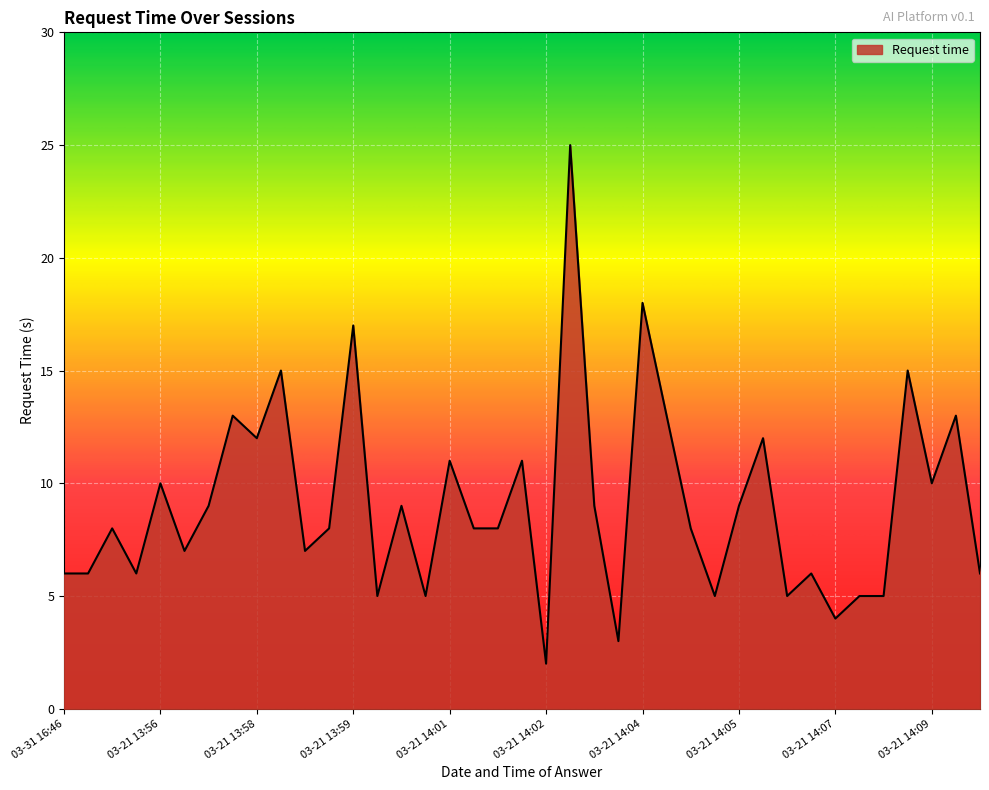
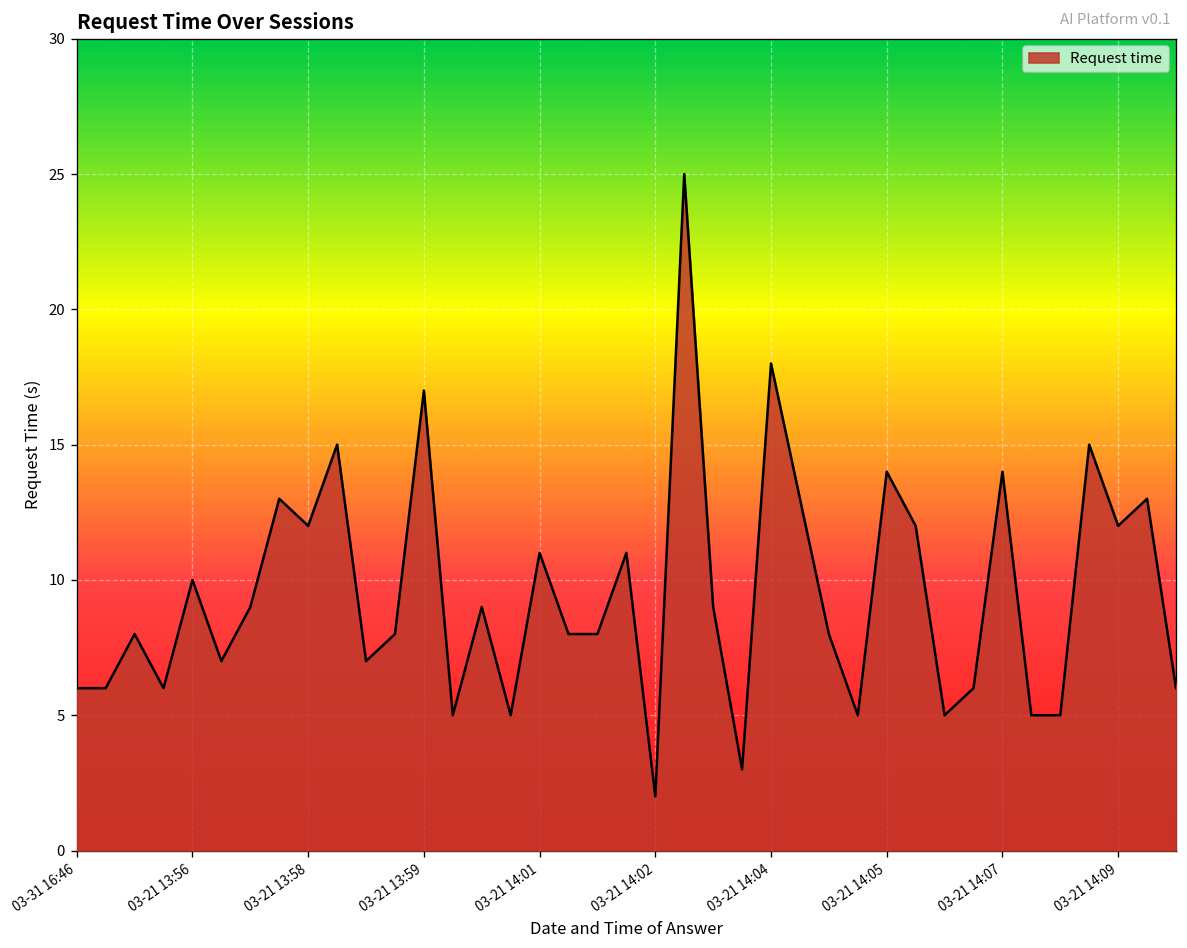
03-21 14:05: 9 -> 14
03-21 14:07: 4 -> 14
03-21 14:09: 10 -> 12
